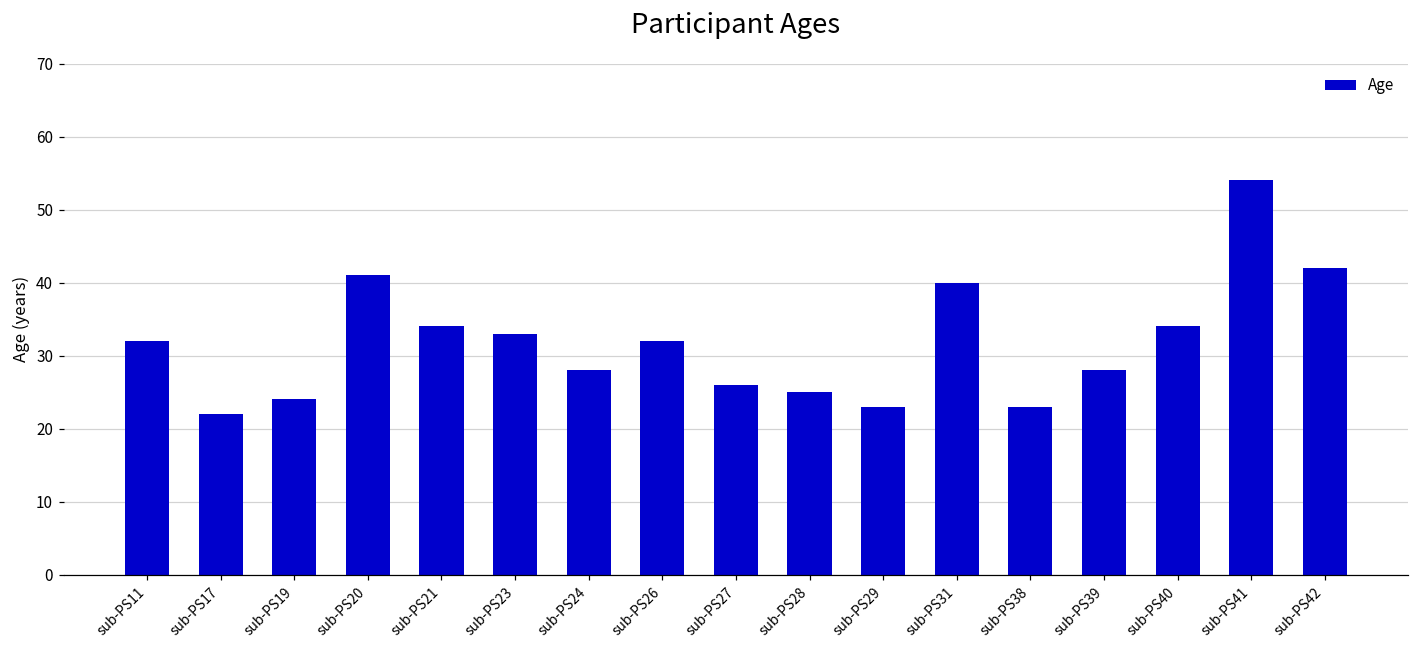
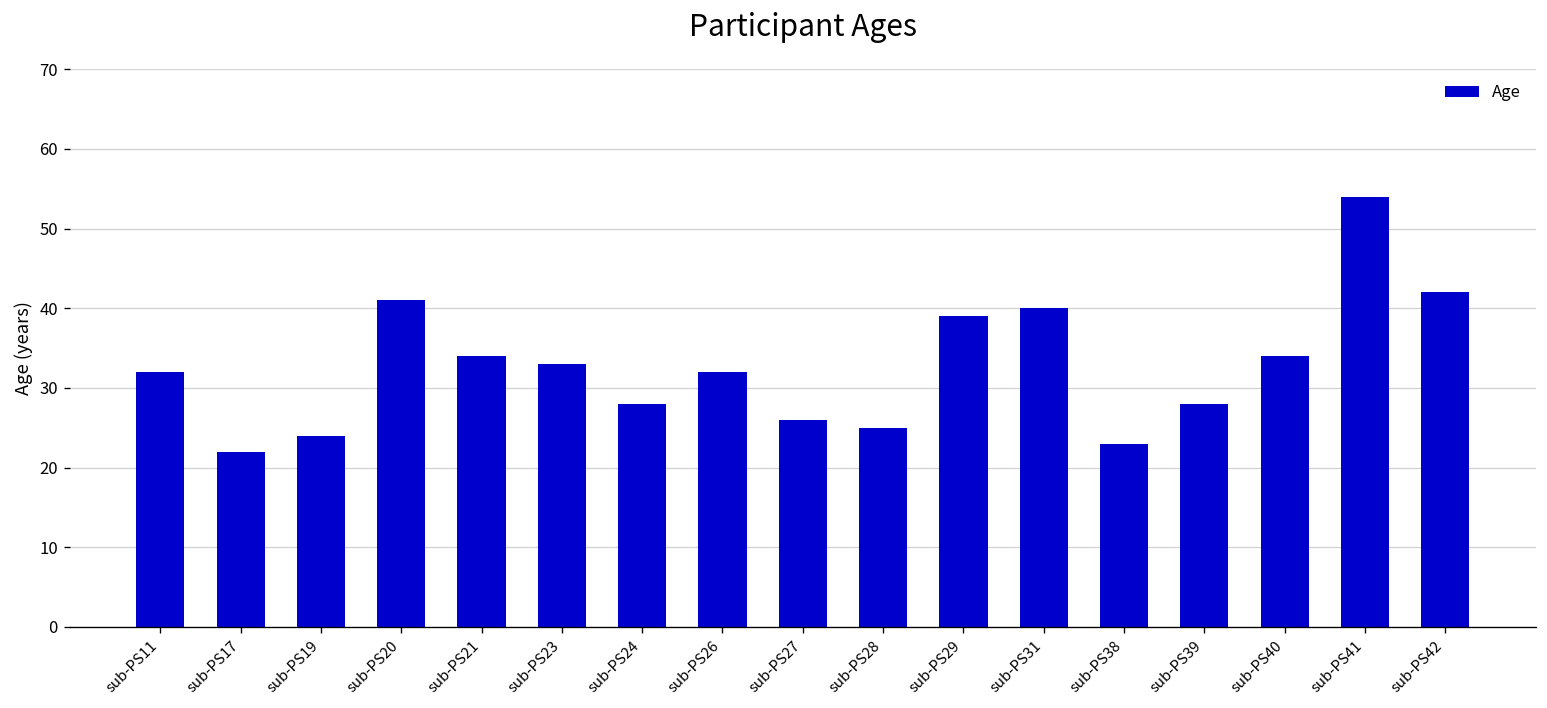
sub-PS29: 23 -> 39
